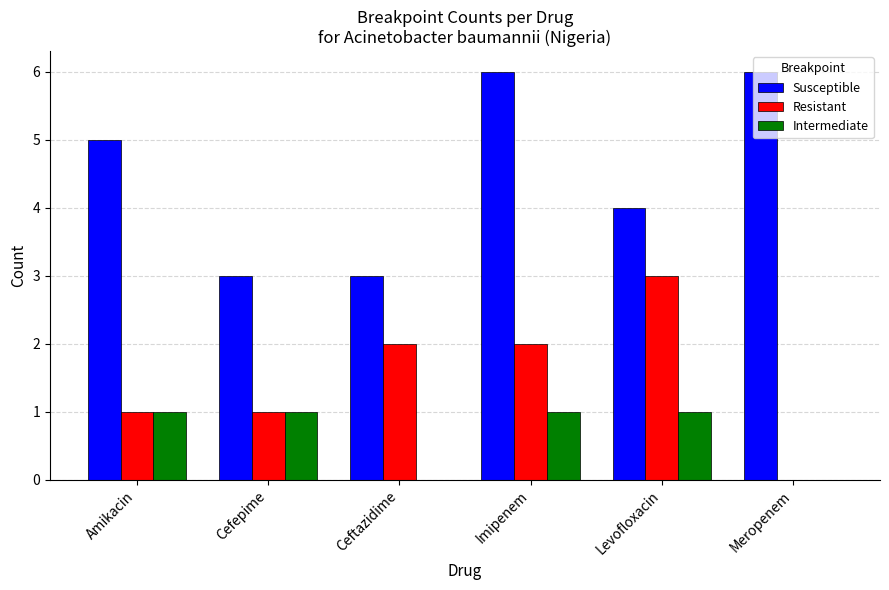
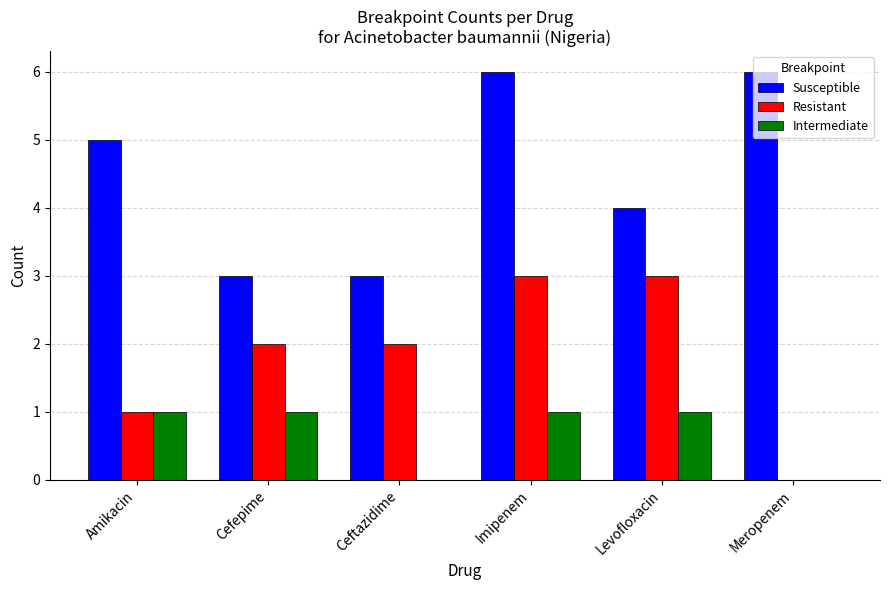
Resistant, Cefepime: 1 -> 2
Resistant, Imipenem: 2 -> 3
